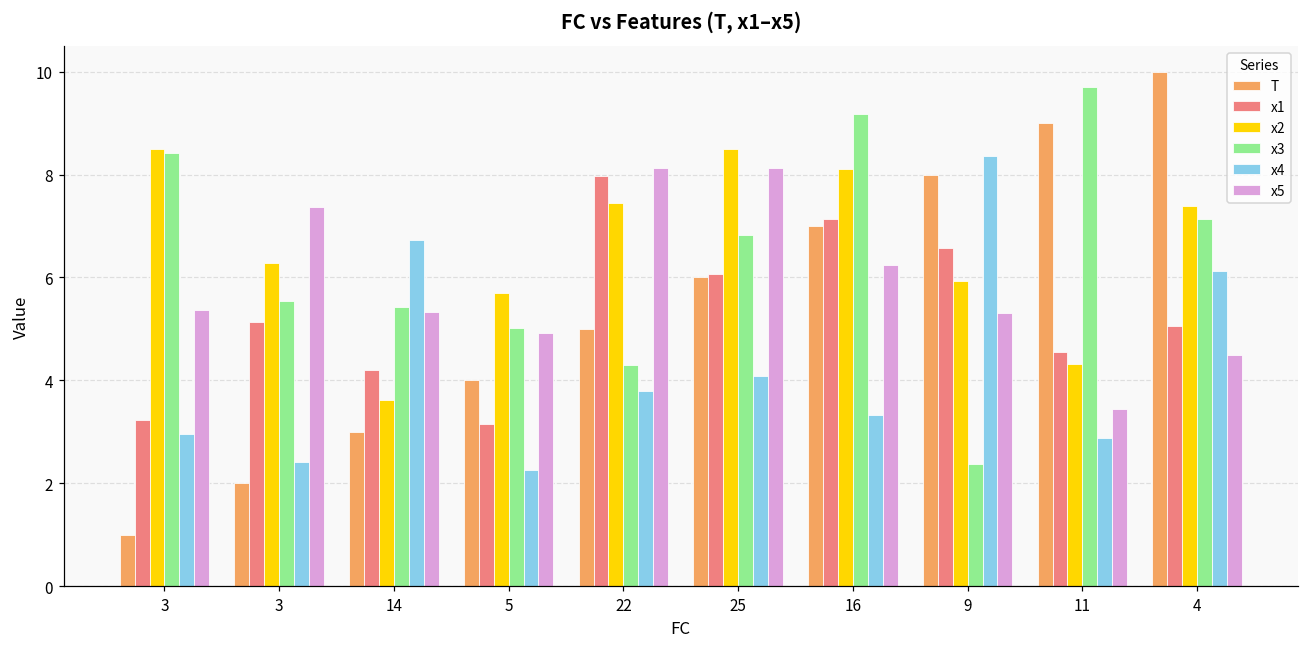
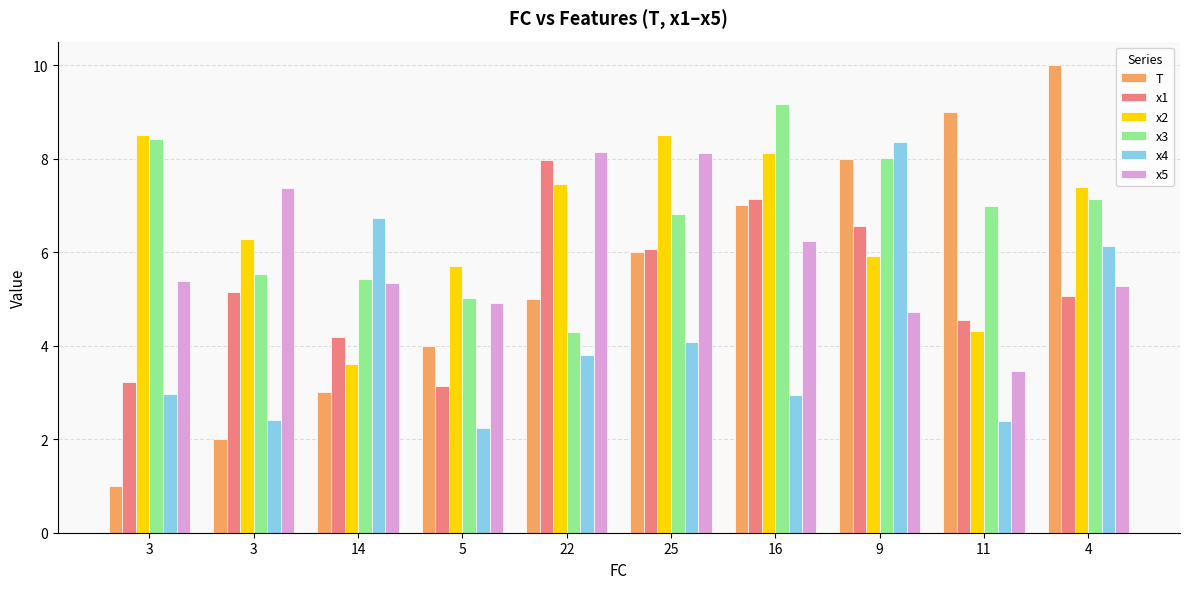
x4, 16: 3.3 -> 2.9
x3, 9: 2.4 -> 8.0
x5, 9: 5.3 -> 4.7
x3, 11: 9.7 -> 7.0
x4, 11: 2.9 -> 2.4
x5, 4: 4.5 -> 5.3
